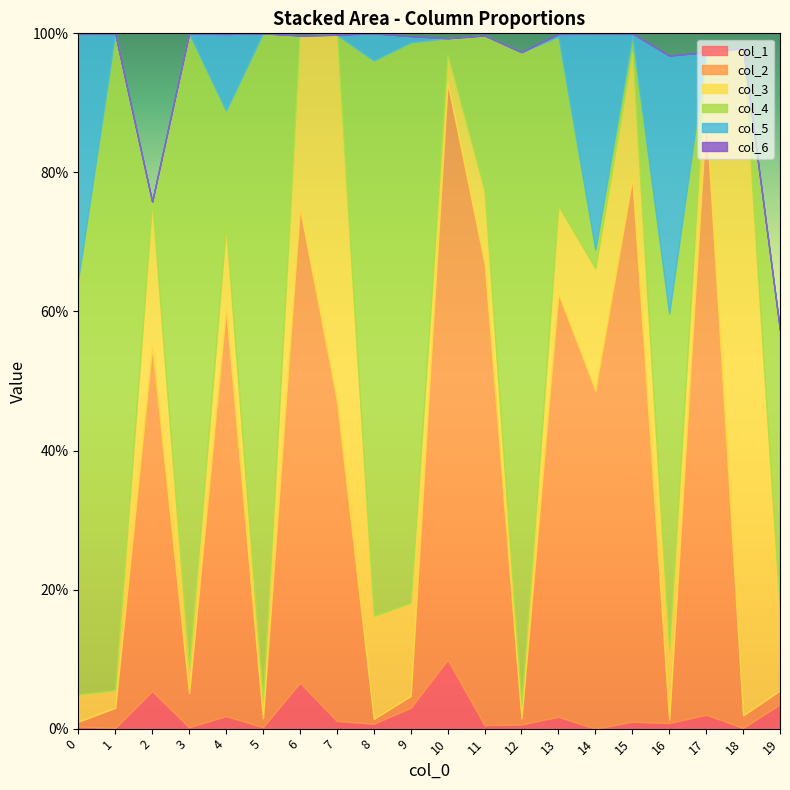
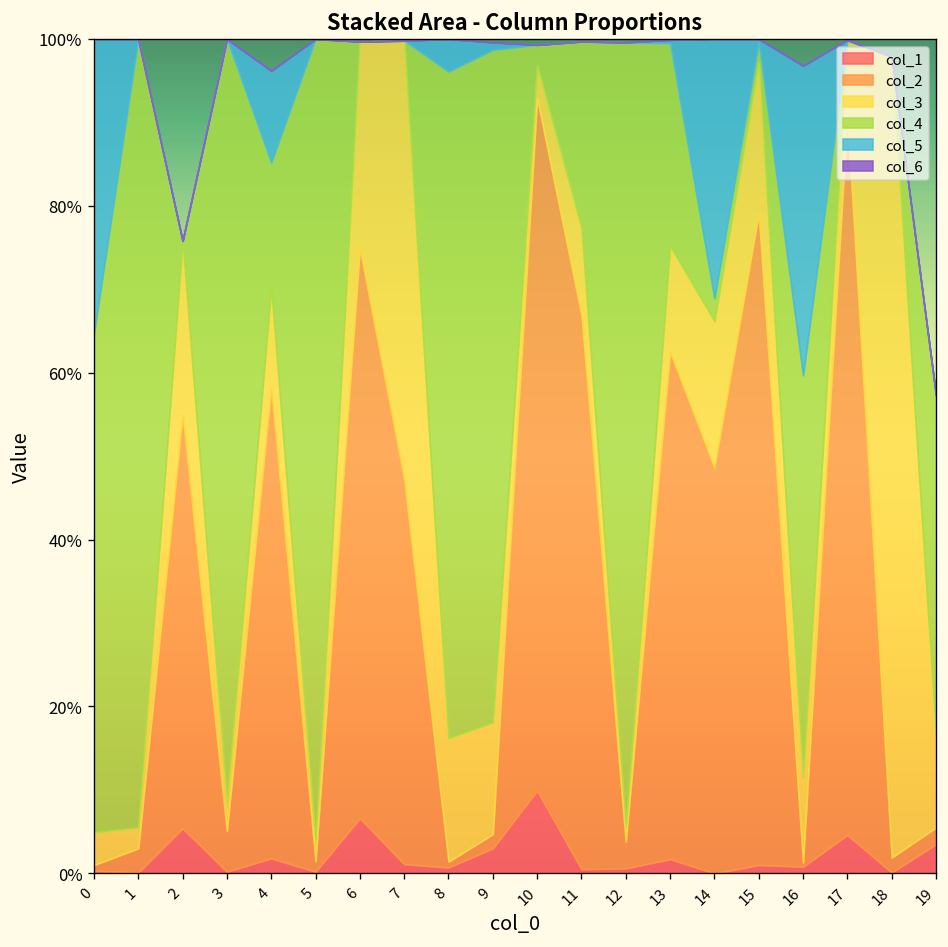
col_2, 4: 59% -> 56%
col_4, 4: 17% -> 15%
col_2, 12: 1% -> 3%
col_1, 17: 2% -> 5%
